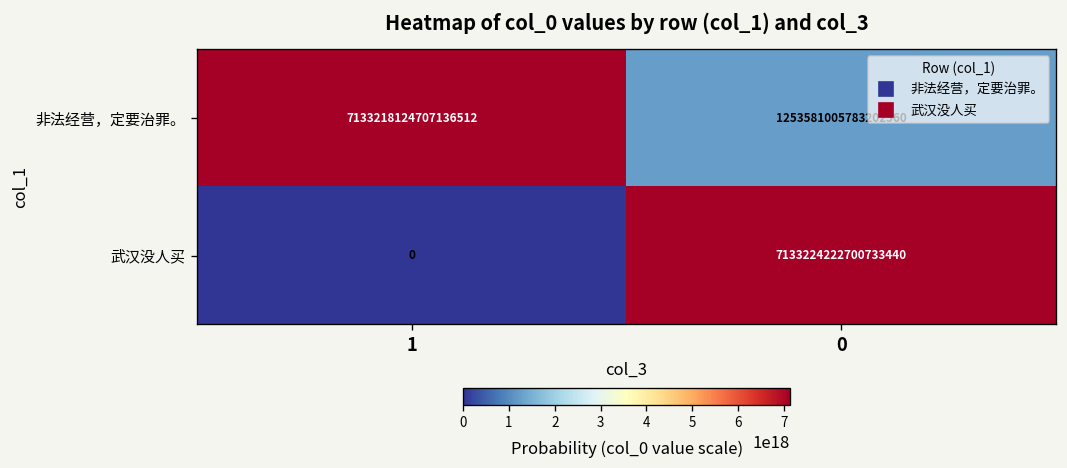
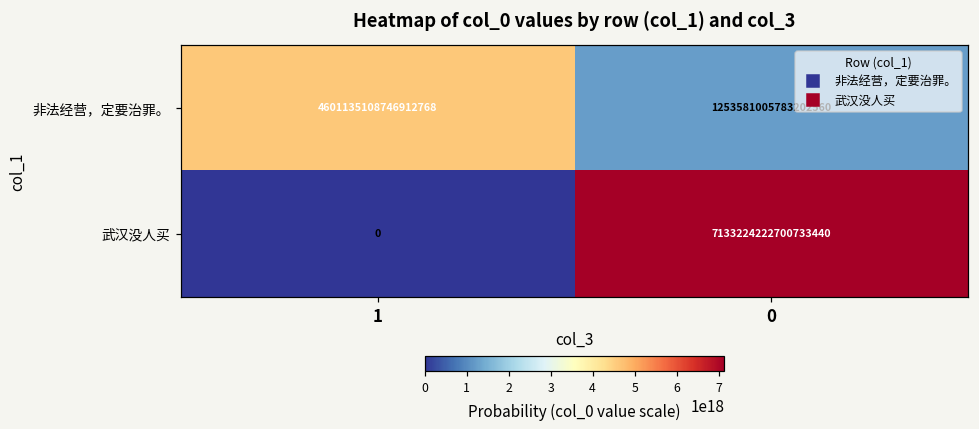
非法经营，定要治罪。, 1: 7133218124707136512 -> 4601135108746912768
